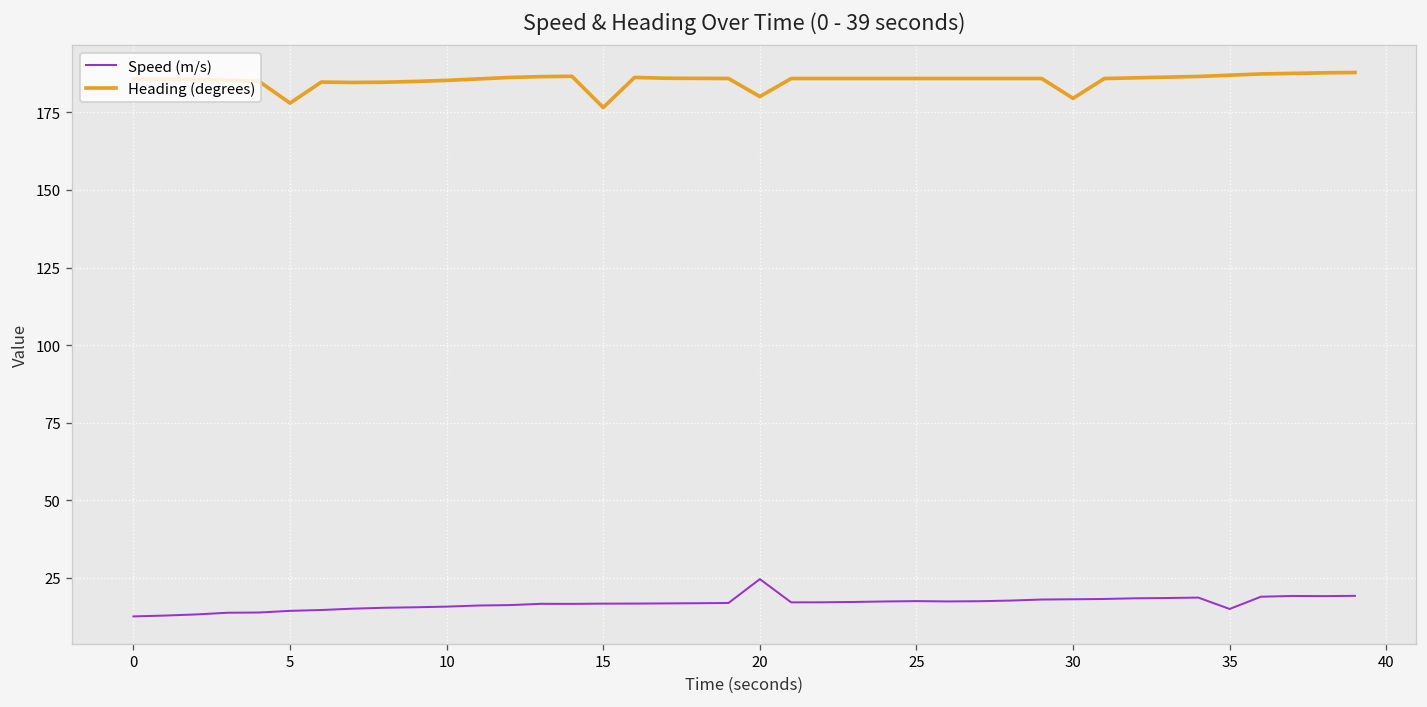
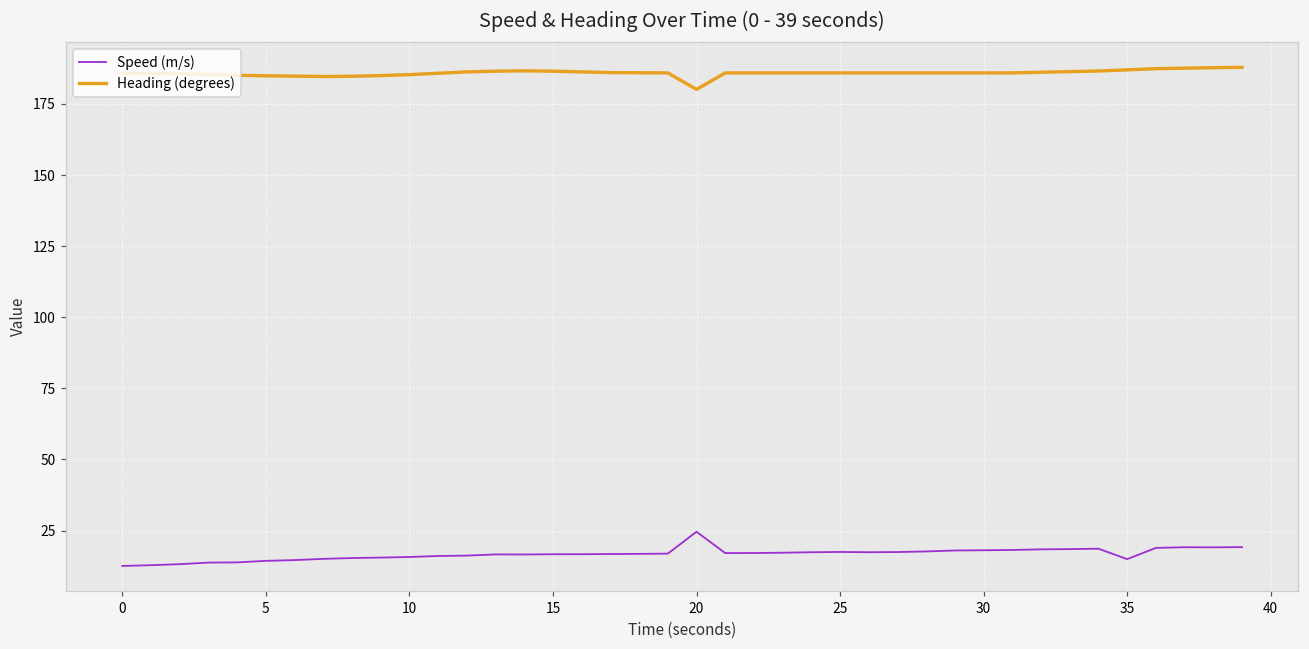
Heading (degrees), 5: 178 -> 185
Heading (degrees), 15: 177 -> 187
Heading (degrees), 30: 180 -> 186
